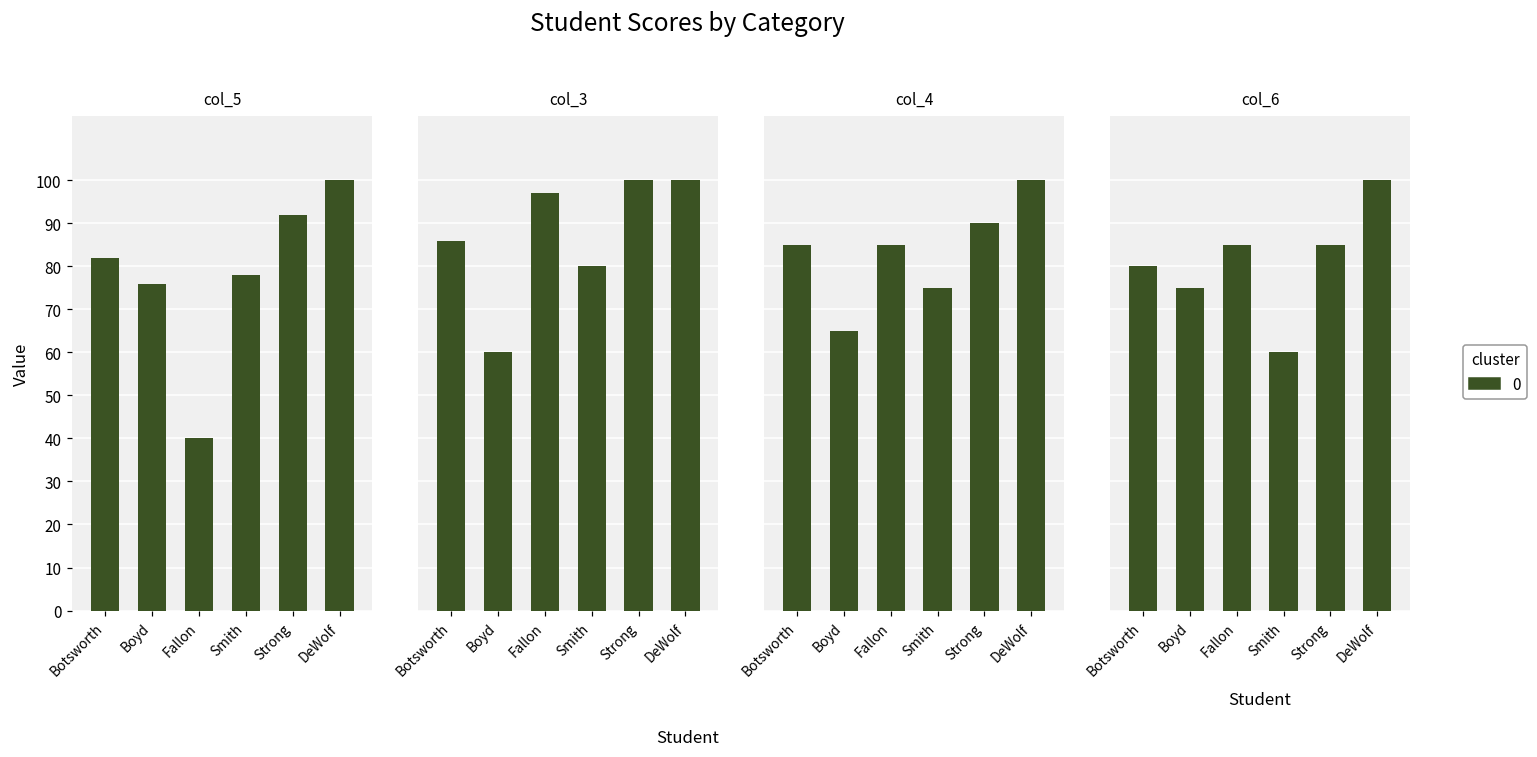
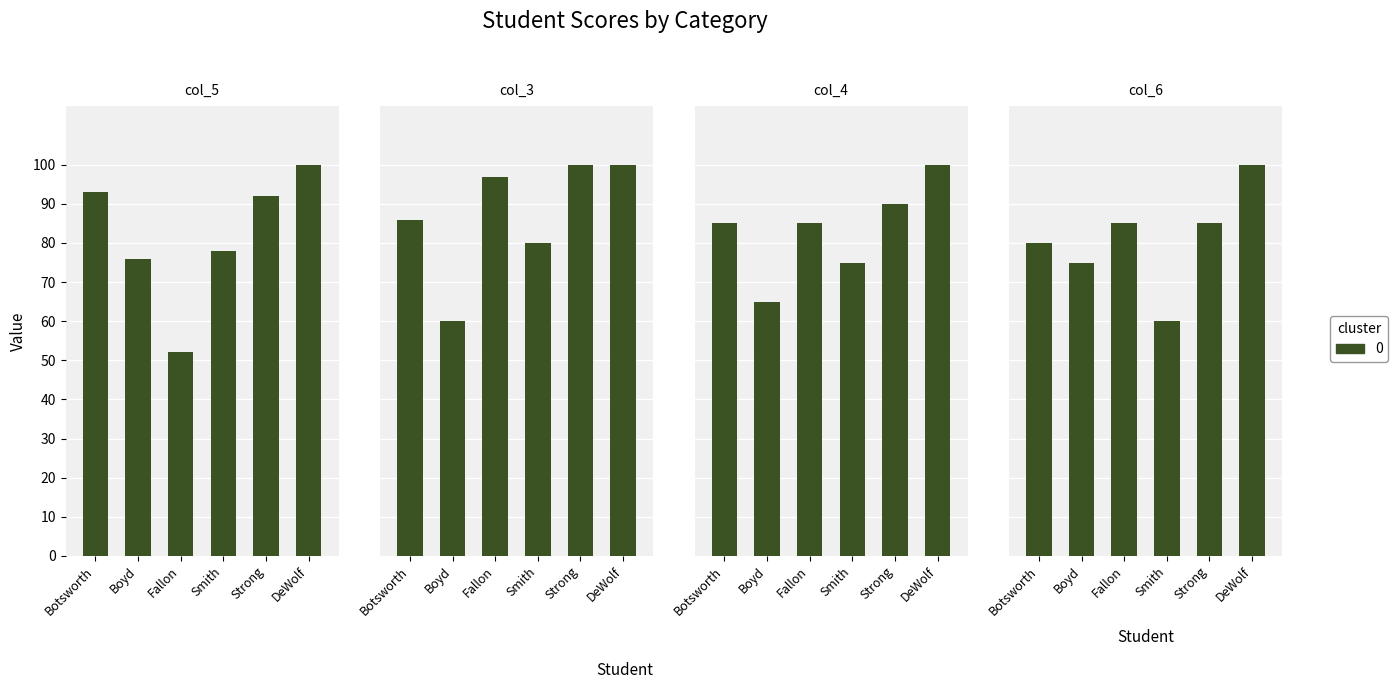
col_5, Botsworth: 82 -> 93
col_5, Fallon: 40 -> 52
